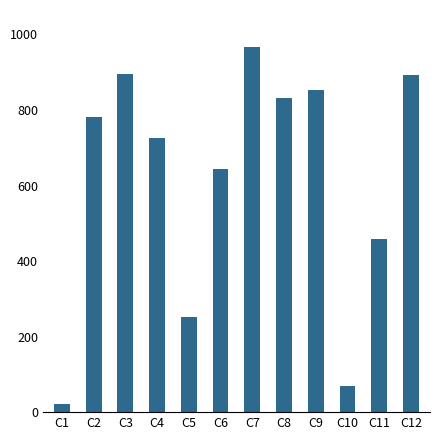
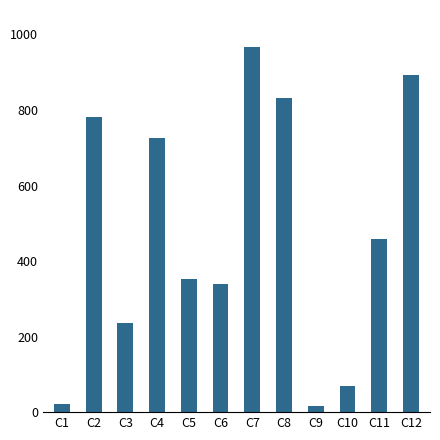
C3: 900 -> 240
C5: 250 -> 350
C6: 640 -> 340
C9: 850 -> 20
